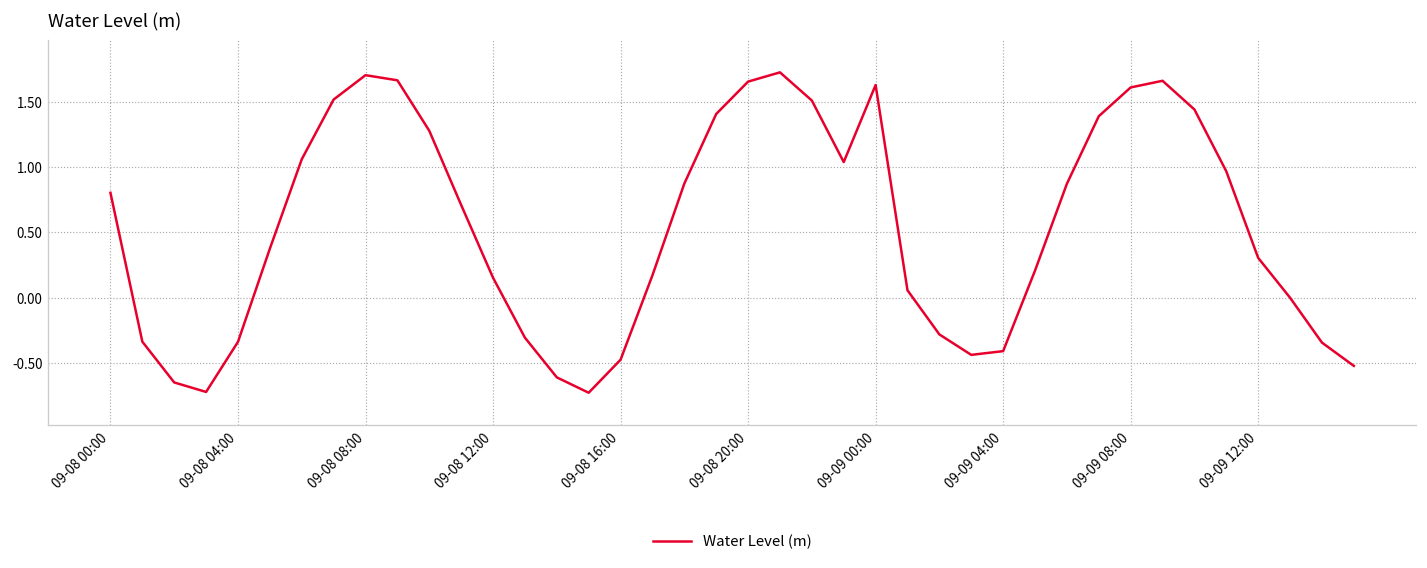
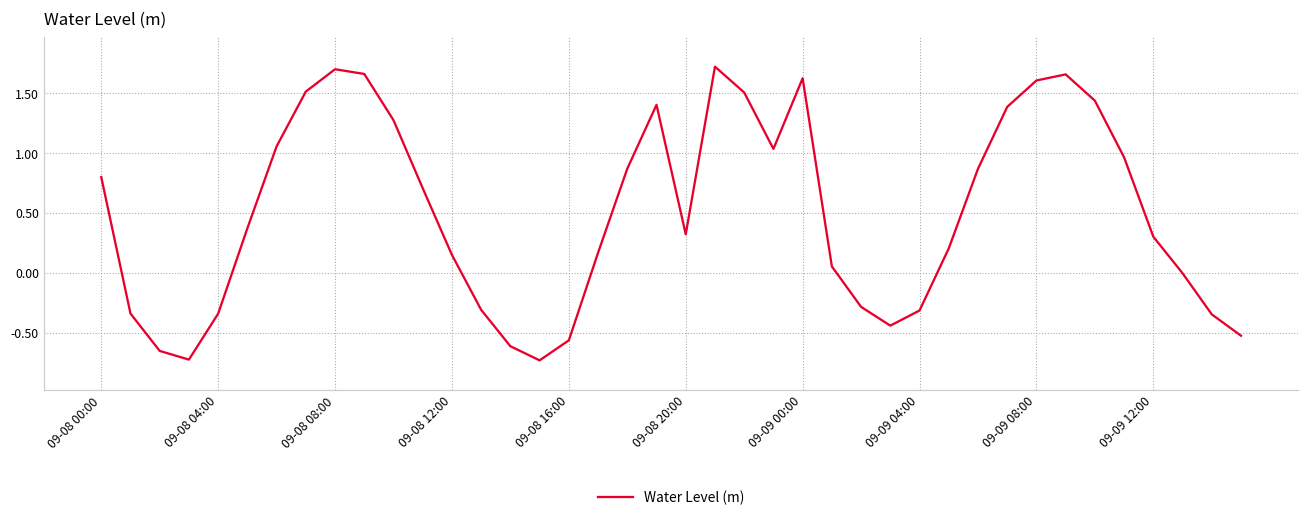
09-08 16:00: -0.48 -> -0.56
09-08 20:00: 1.65 -> 0.32
09-09 04:00: -0.41 -> -0.31
